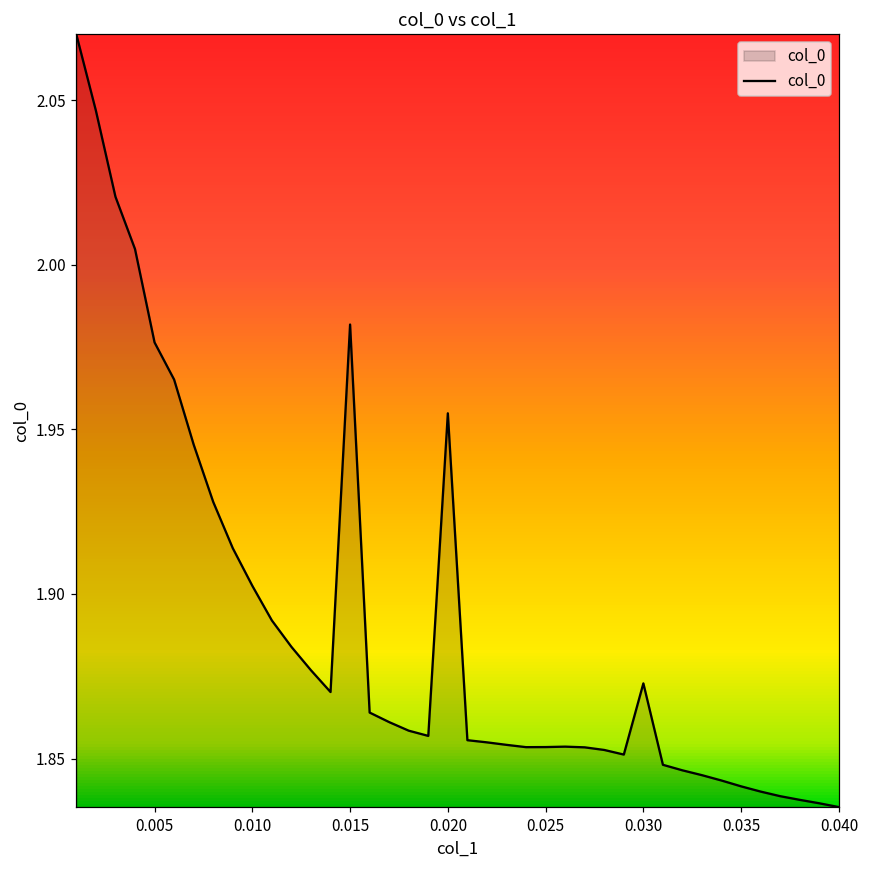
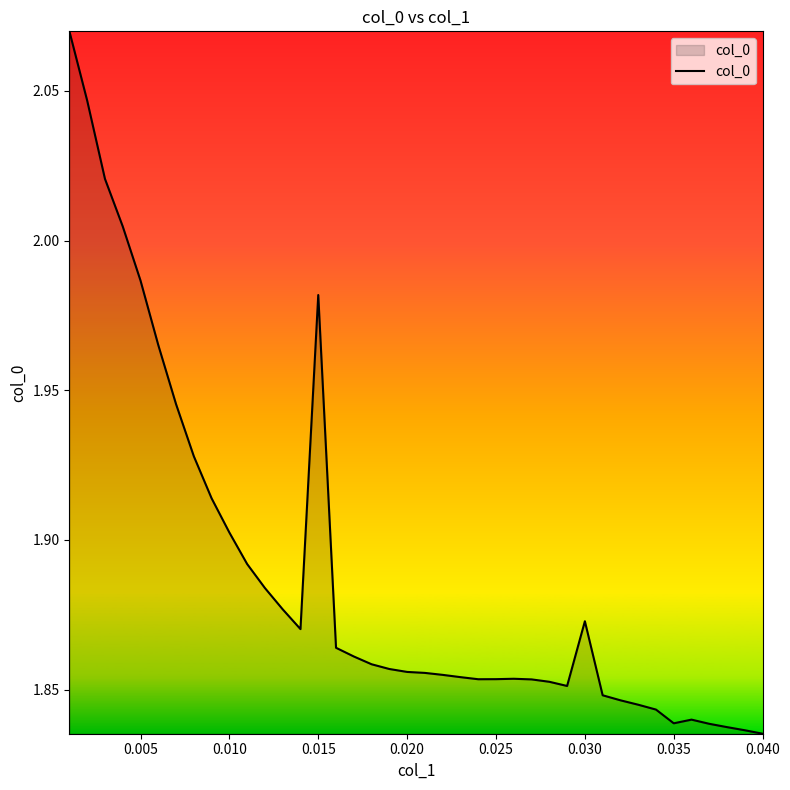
0.005: 1.976 -> 1.987
0.020: 1.955 -> 1.856
0.035: 1.842 -> 1.839
